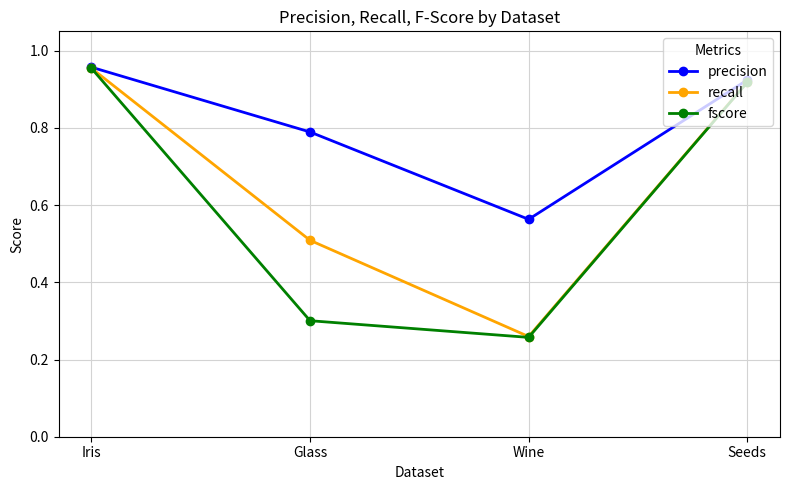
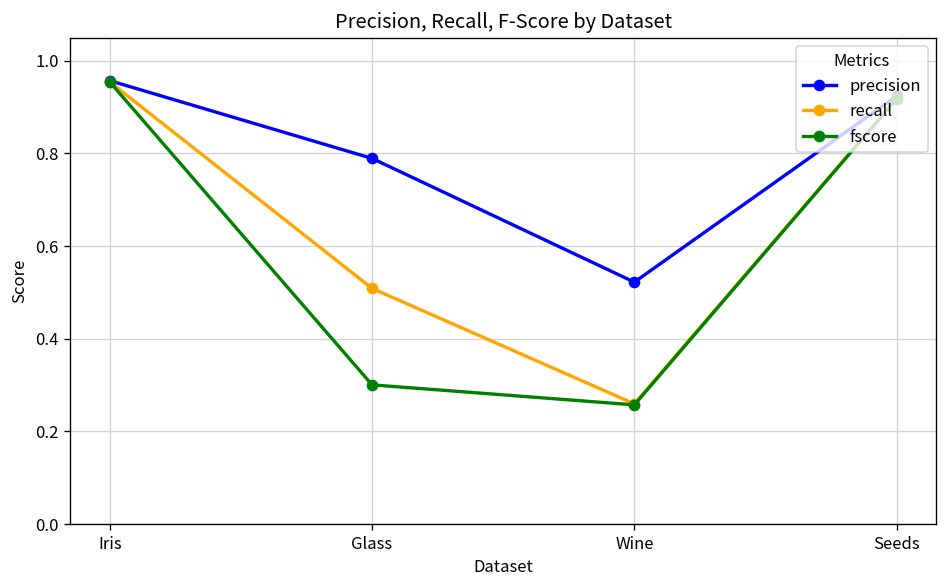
precision, Wine: 0.56 -> 0.52
